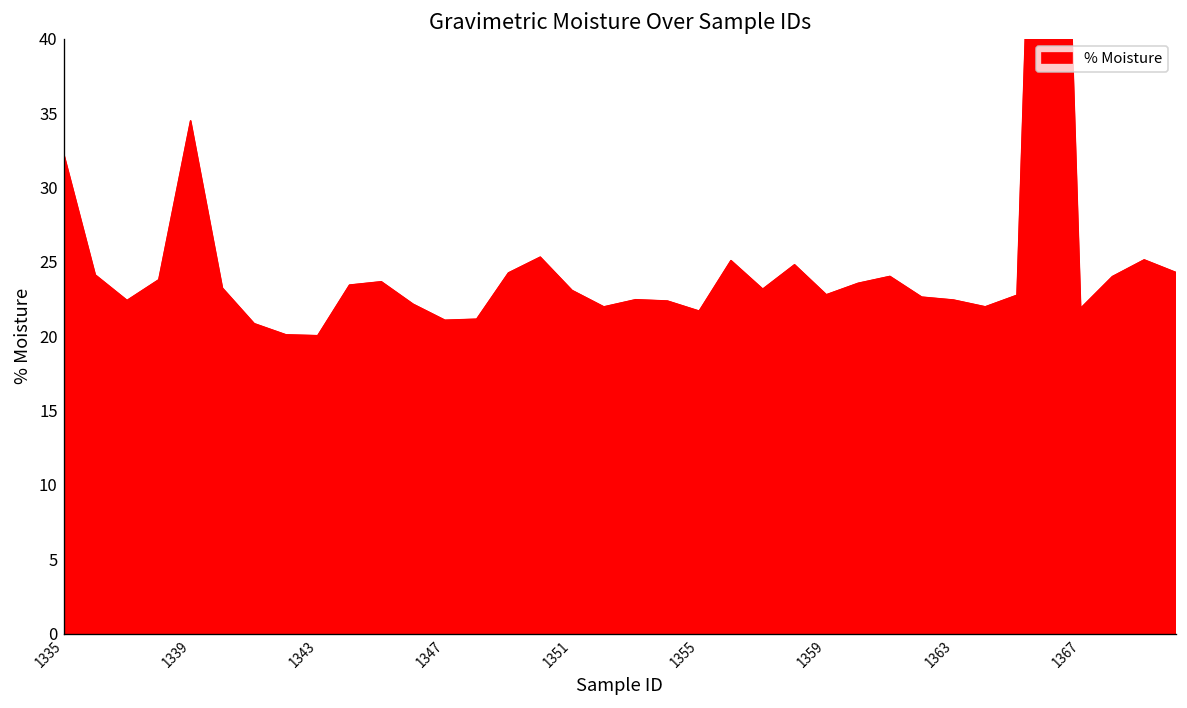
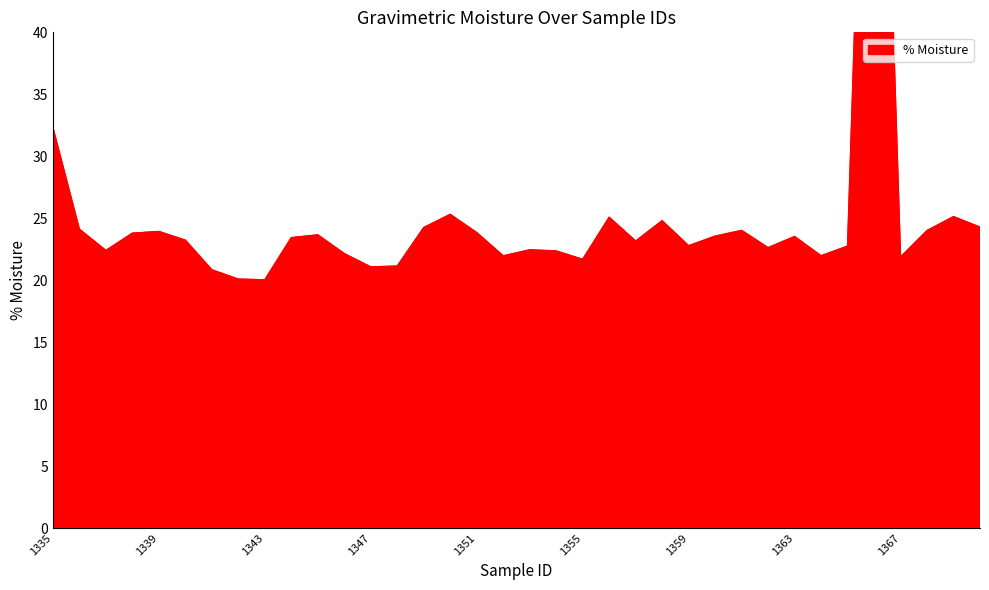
1339: 34.5 -> 23.9
1351: 23.1 -> 23.8
1363: 22.4 -> 23.5
